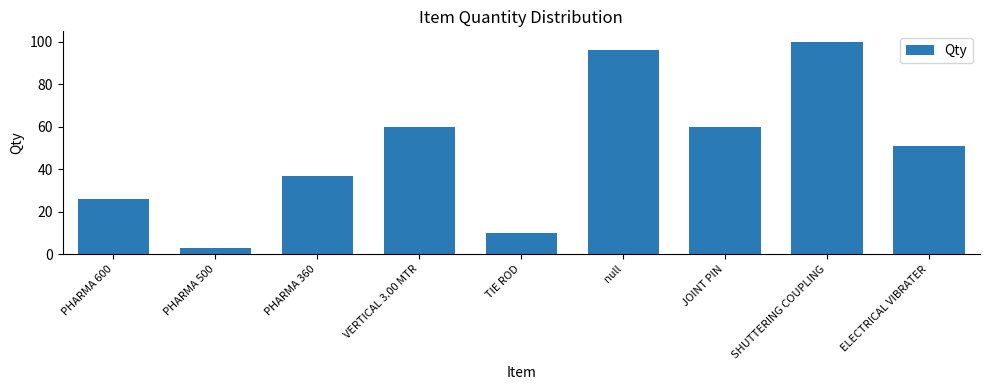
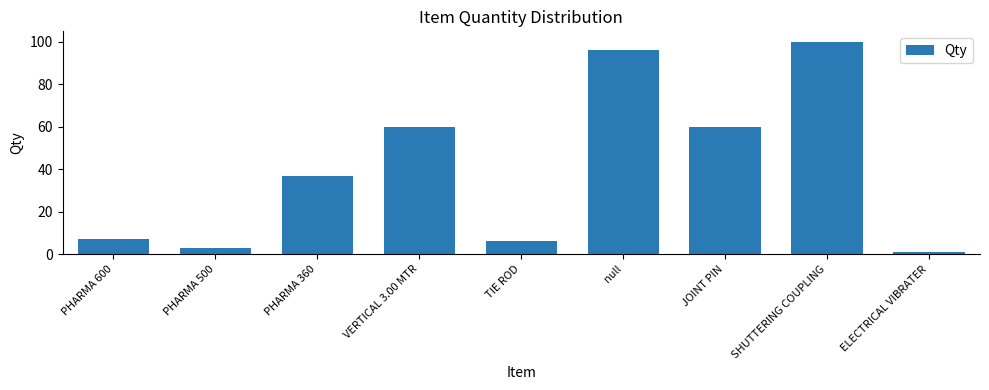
PHARMA 600: 26 -> 7
TIE ROD: 10 -> 6
ELECTRICAL VIBRATER: 51 -> 1
